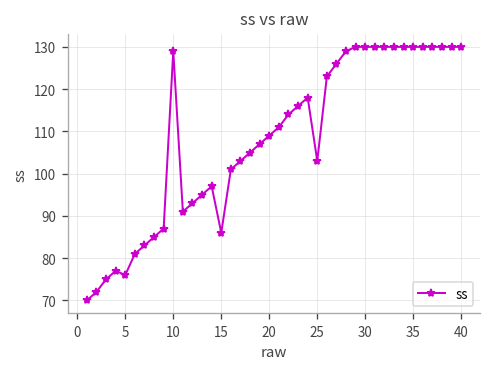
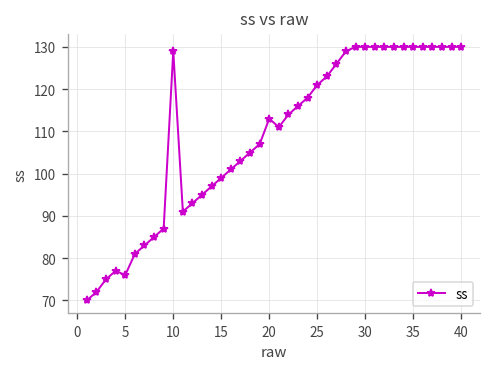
15: 86 -> 99
20: 109 -> 113
25: 103 -> 121
